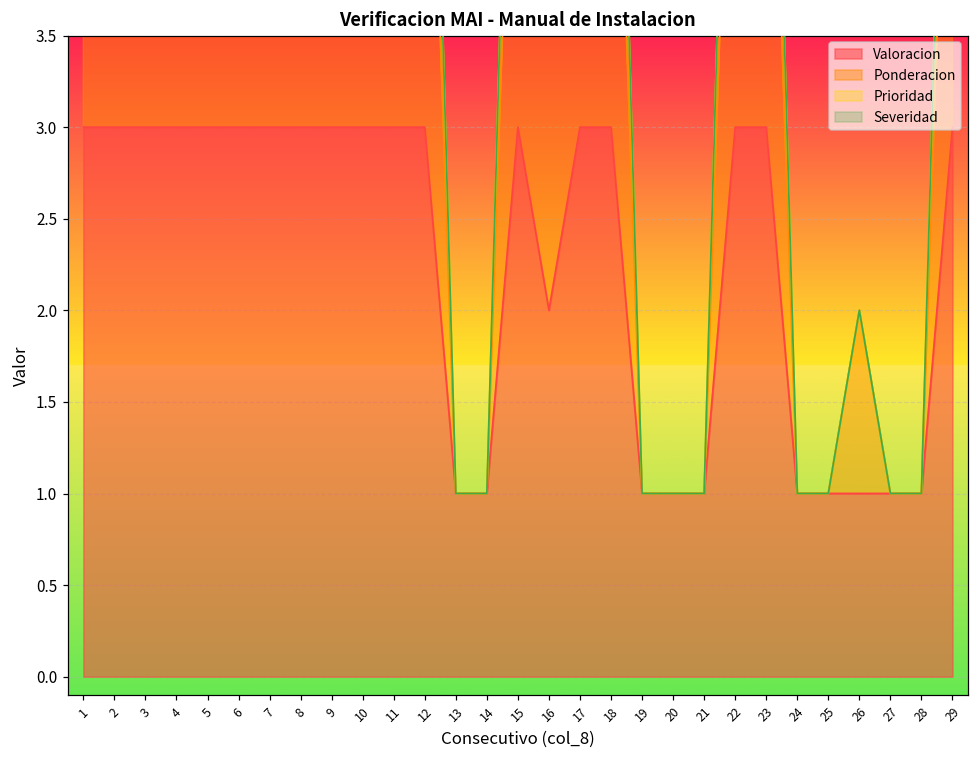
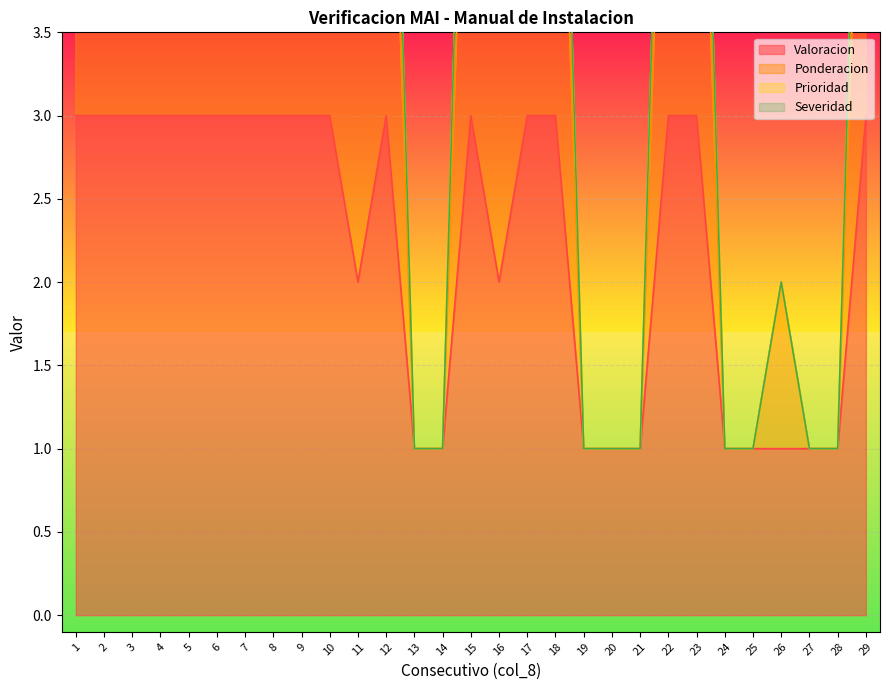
Valoracion, 11: 3 -> 2
